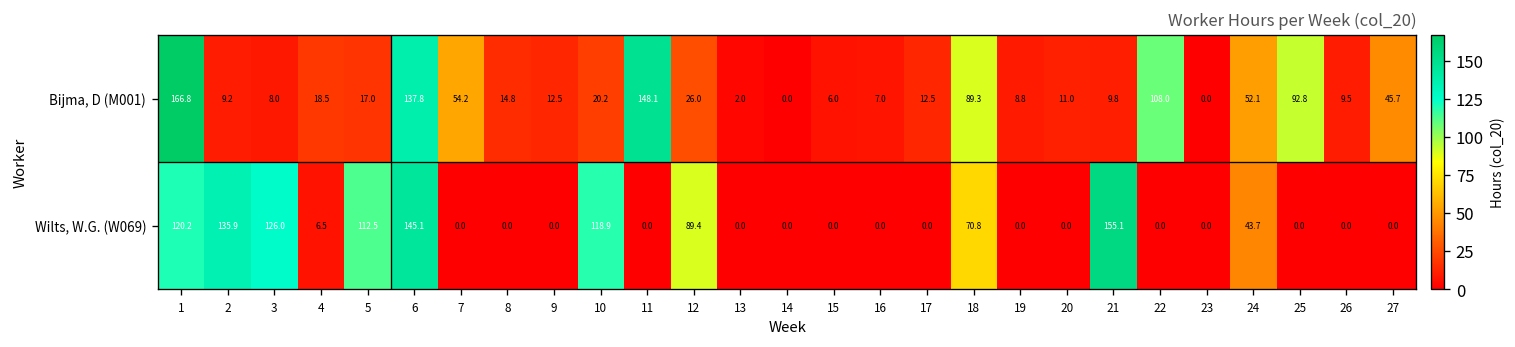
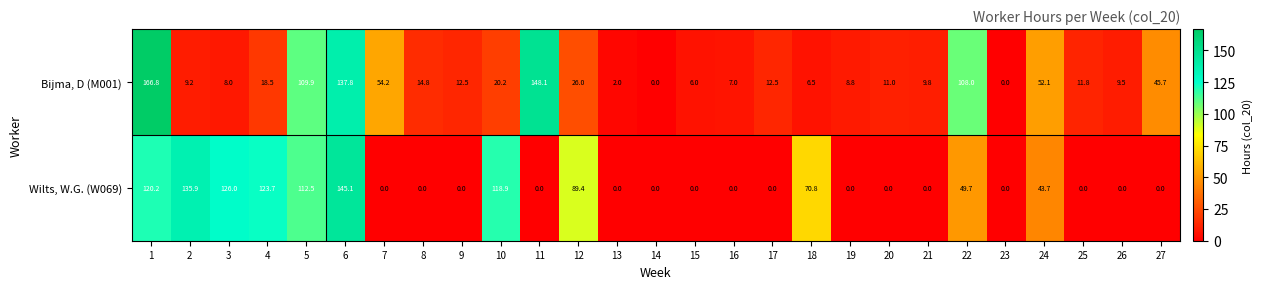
Bijma, D (M001), 5: 17.0 -> 109.9
Bijma, D (M001), 18: 89.3 -> 6.5
Bijma, D (M001), 25: 92.8 -> 11.8
Wilts, W.G. (W069), 4: 6.5 -> 123.7
Wilts, W.G. (W069), 21: 155.1 -> 0.0
Wilts, W.G. (W069), 22: 0.0 -> 49.7
